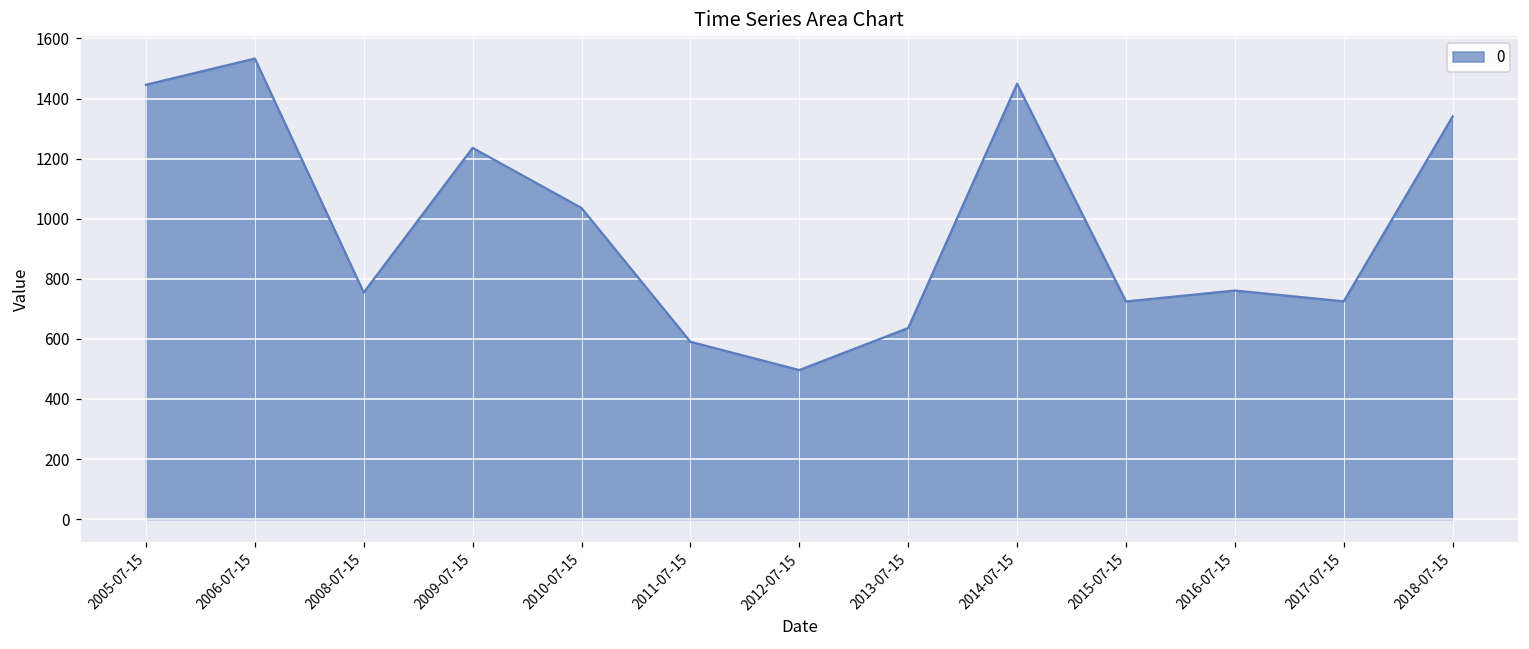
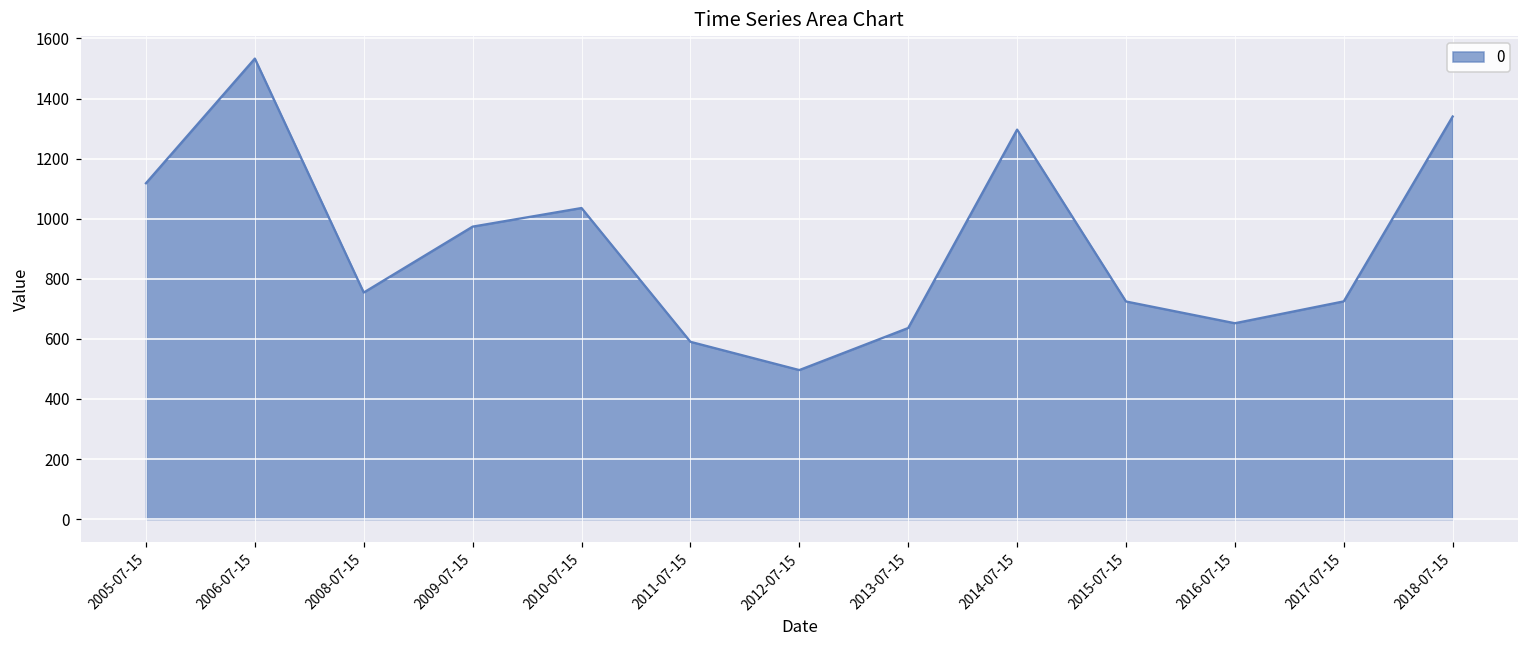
2005-07-15: 1450 -> 1120
2009-07-15: 1240 -> 970
2014-07-15: 1450 -> 1300
2016-07-15: 760 -> 650
